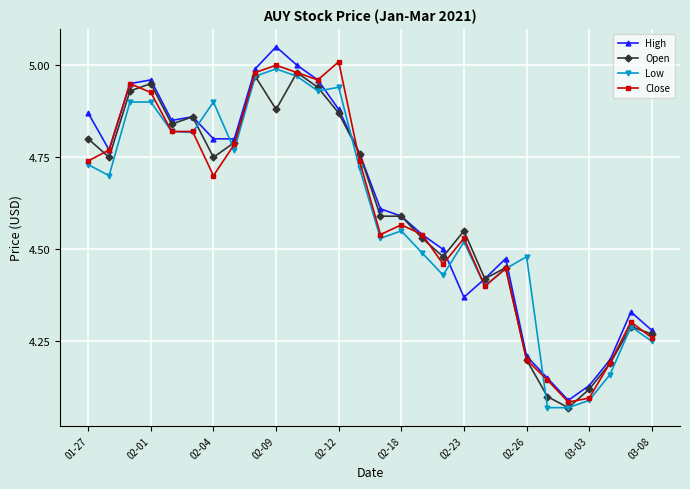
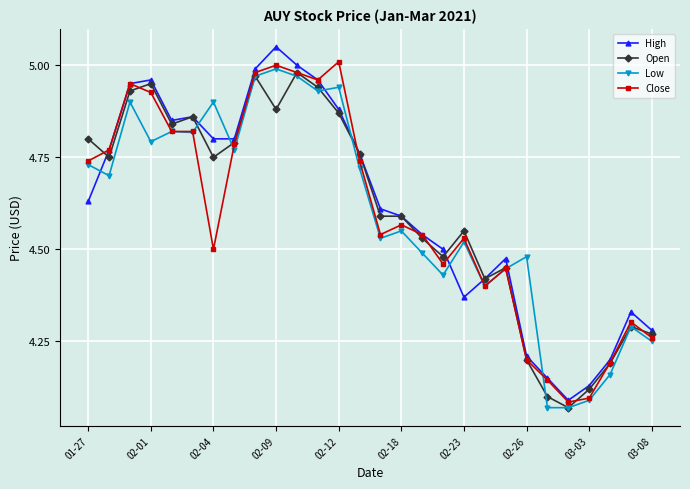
High, 01-27: 4.87 -> 4.63
Low, 02-01: 4.90 -> 4.79
Close, 02-04: 4.7 -> 4.5
